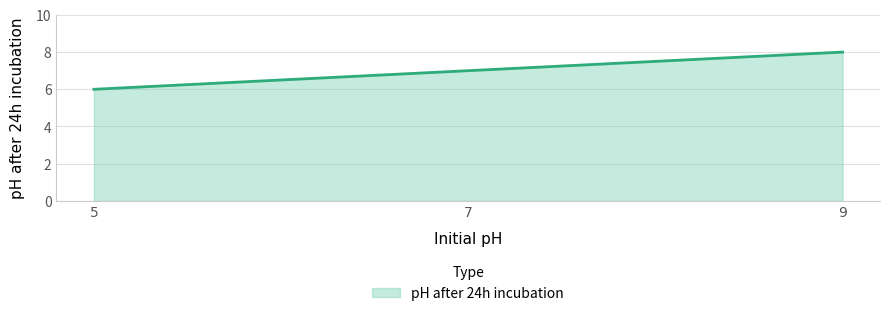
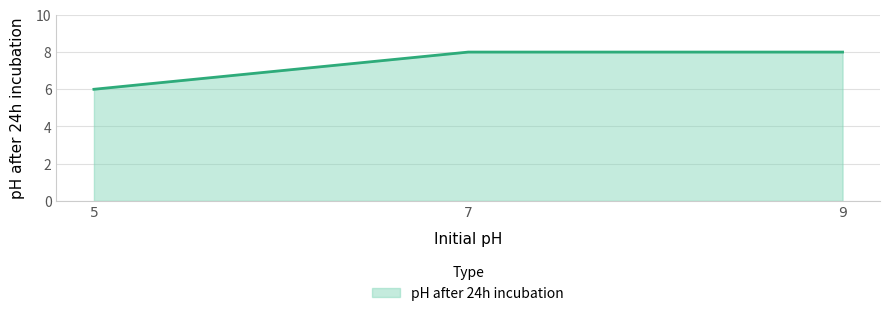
7: 7 -> 8
